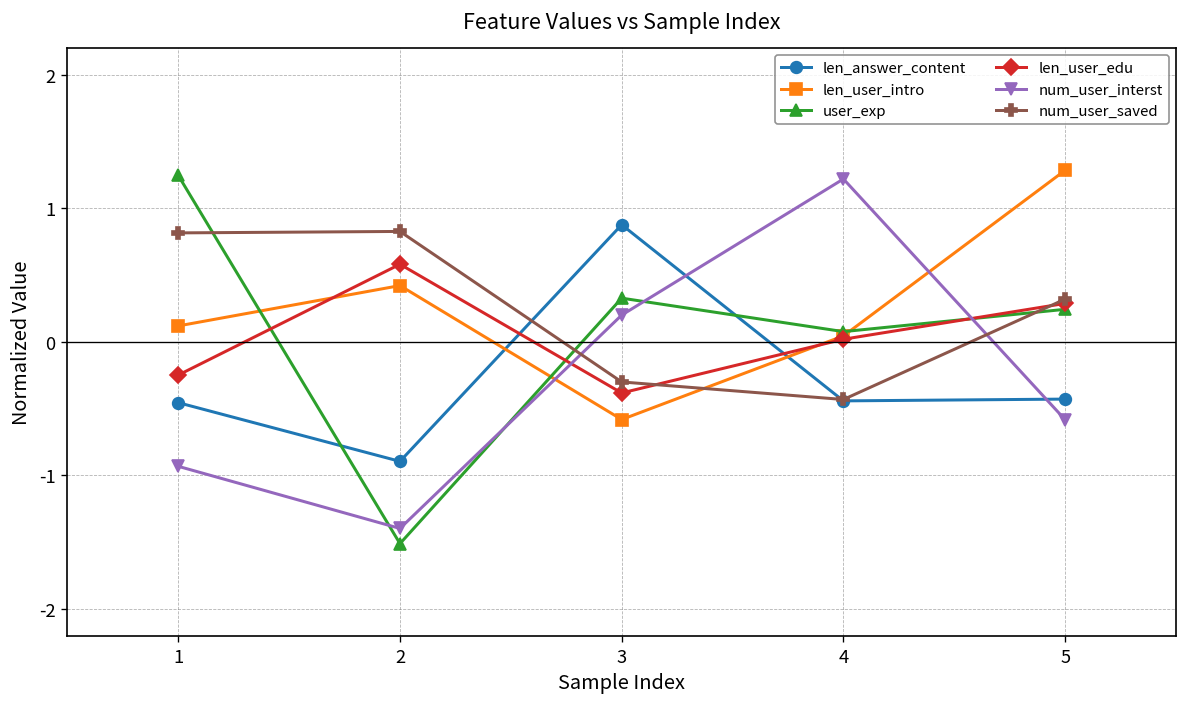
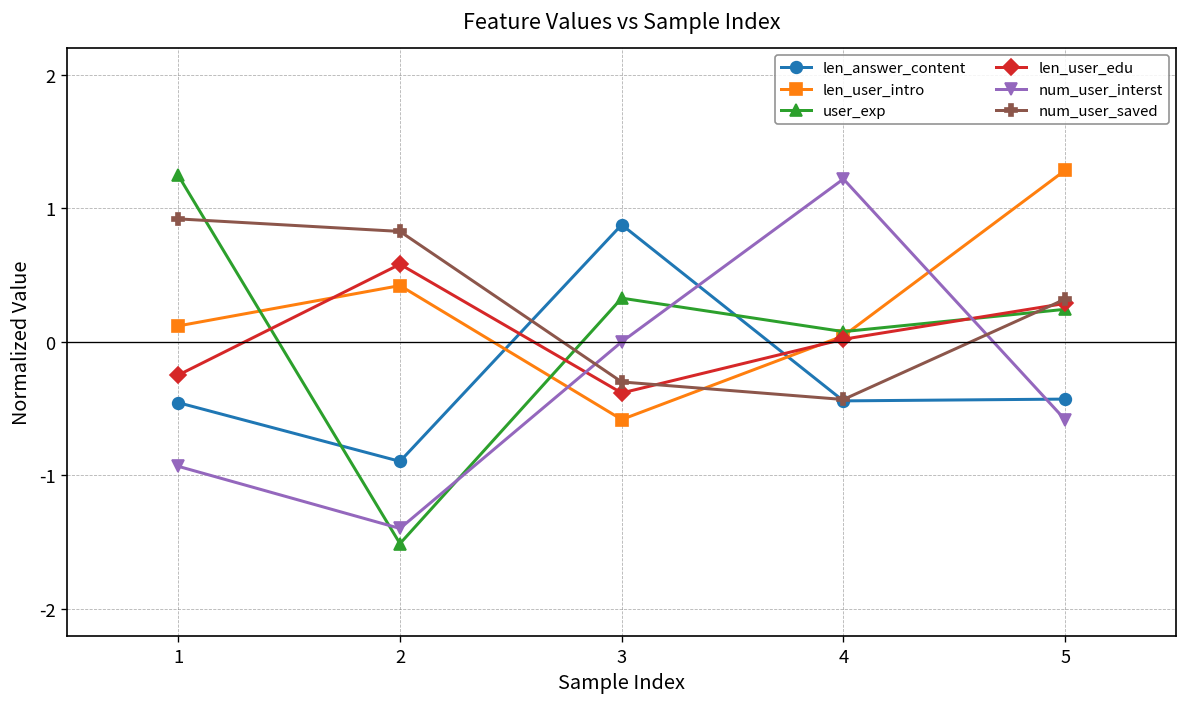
num_user_saved, 1: 0.82 -> 0.92
num_user_interst, 3: 0.2 -> 0.0
